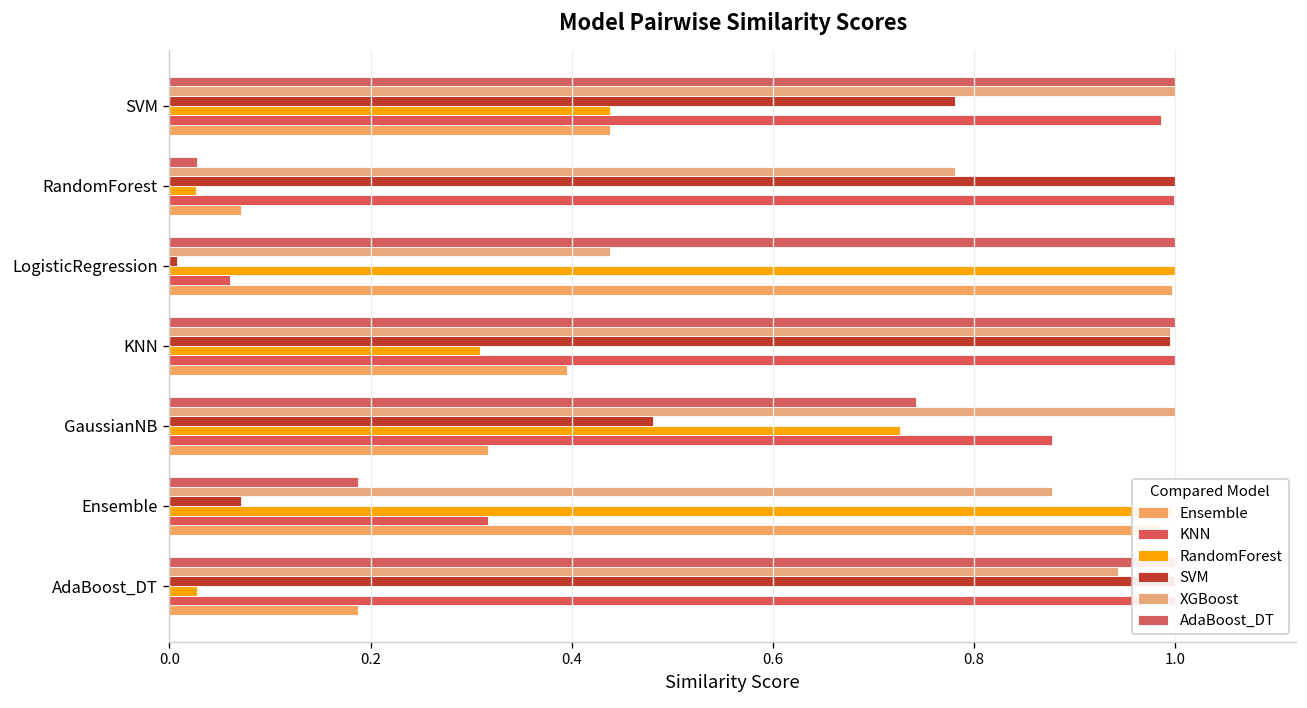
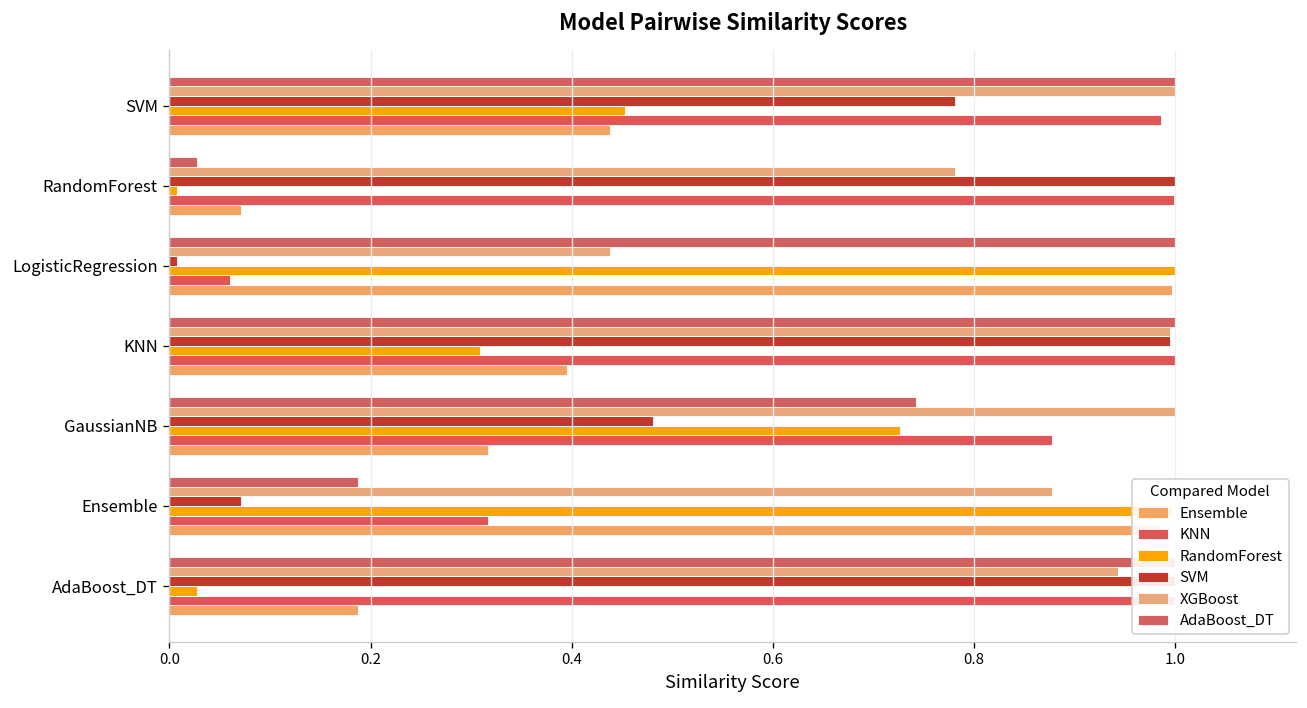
RandomForest, SVM: 0.44 -> 0.45
RandomForest, RandomForest: 0.03 -> 0.01
